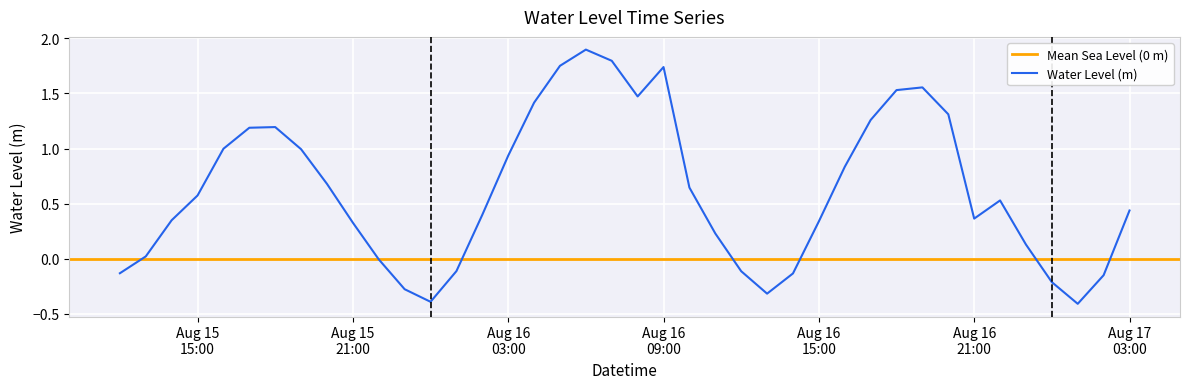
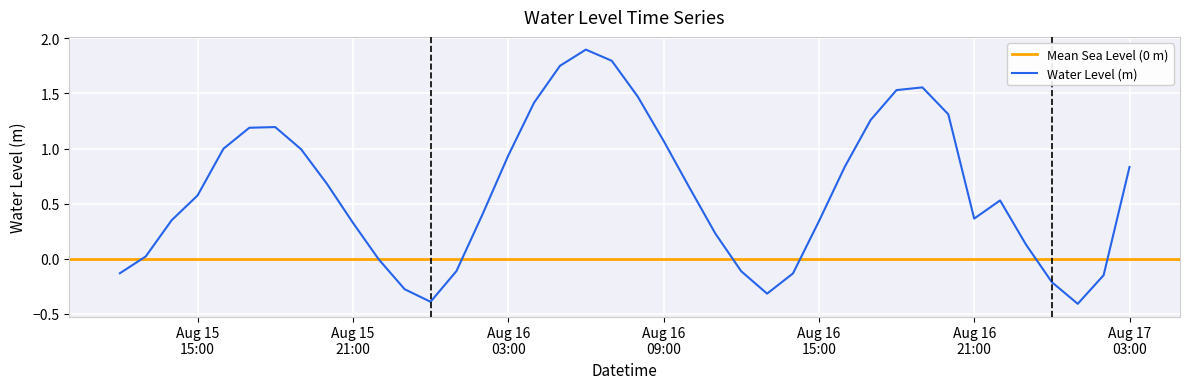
Aug 16 09:00: 1.74 -> 1.07
Aug 17 03:00: 0.44 -> 0.83
